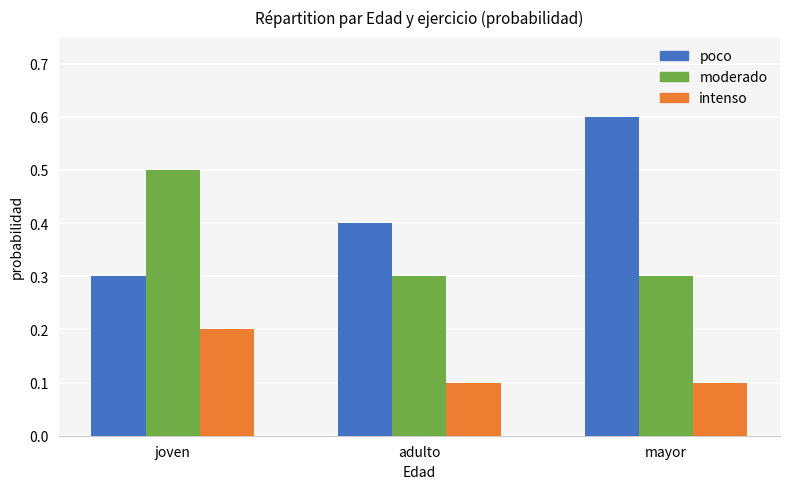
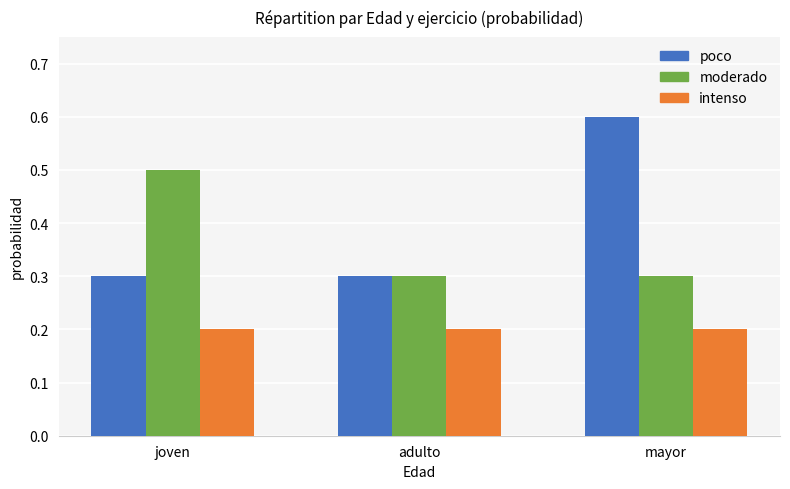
poco, adulto: 0.4 -> 0.3
intenso, adulto: 0.1 -> 0.2
intenso, mayor: 0.1 -> 0.2
